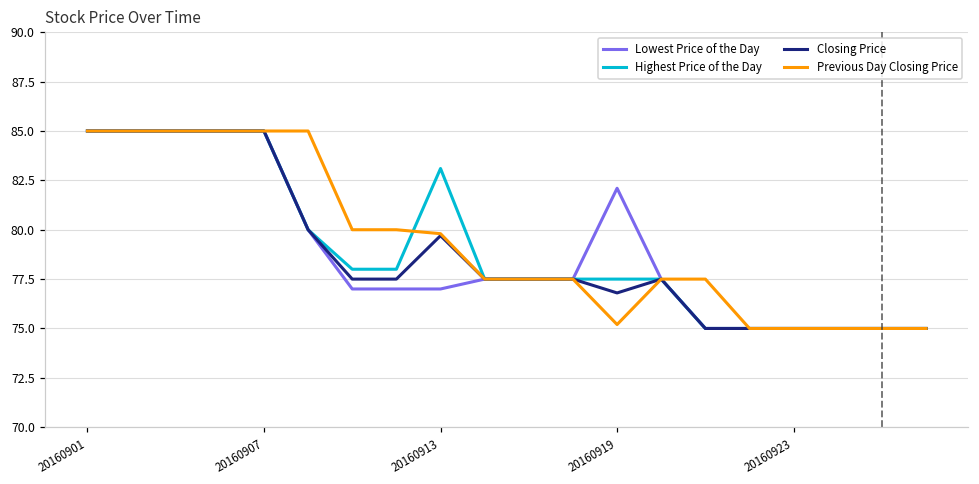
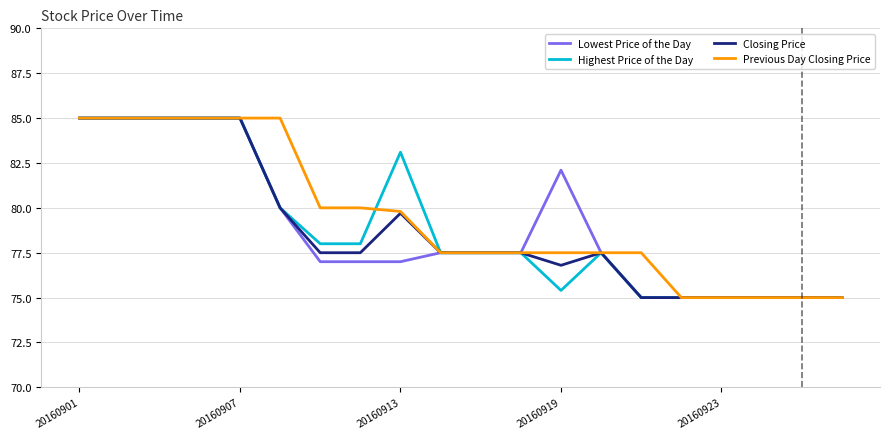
Highest Price of the Day, 20160919: 77.5 -> 75.4
Previous Day Closing Price, 20160919: 75.2 -> 77.5
